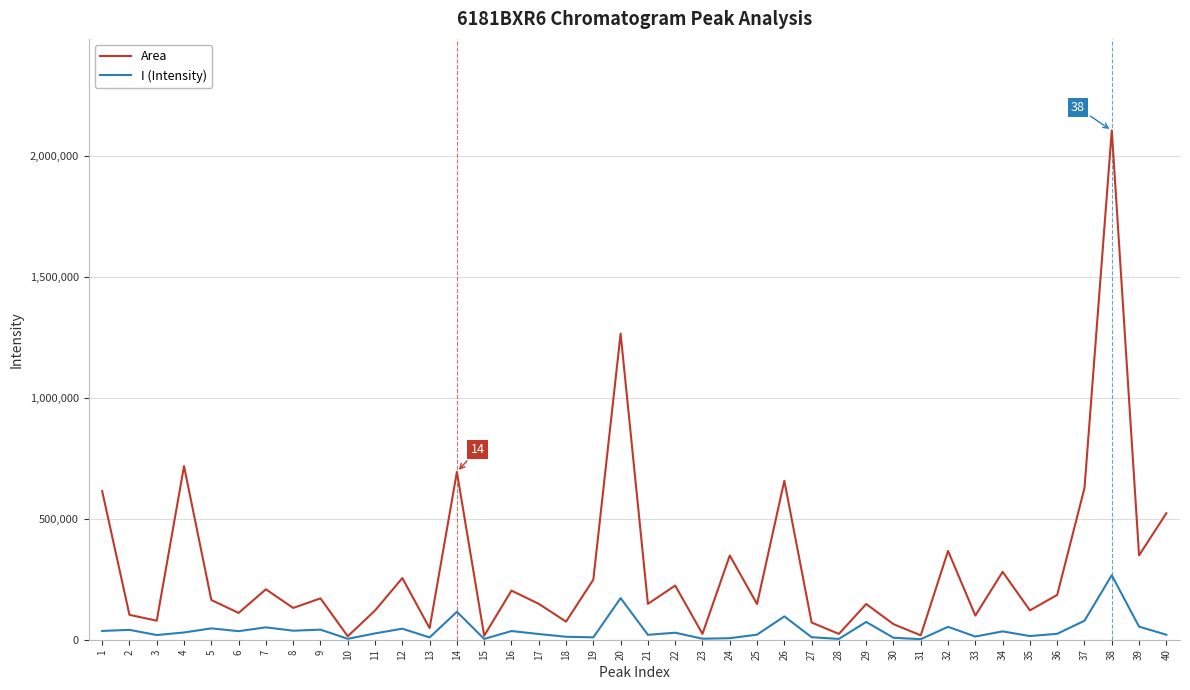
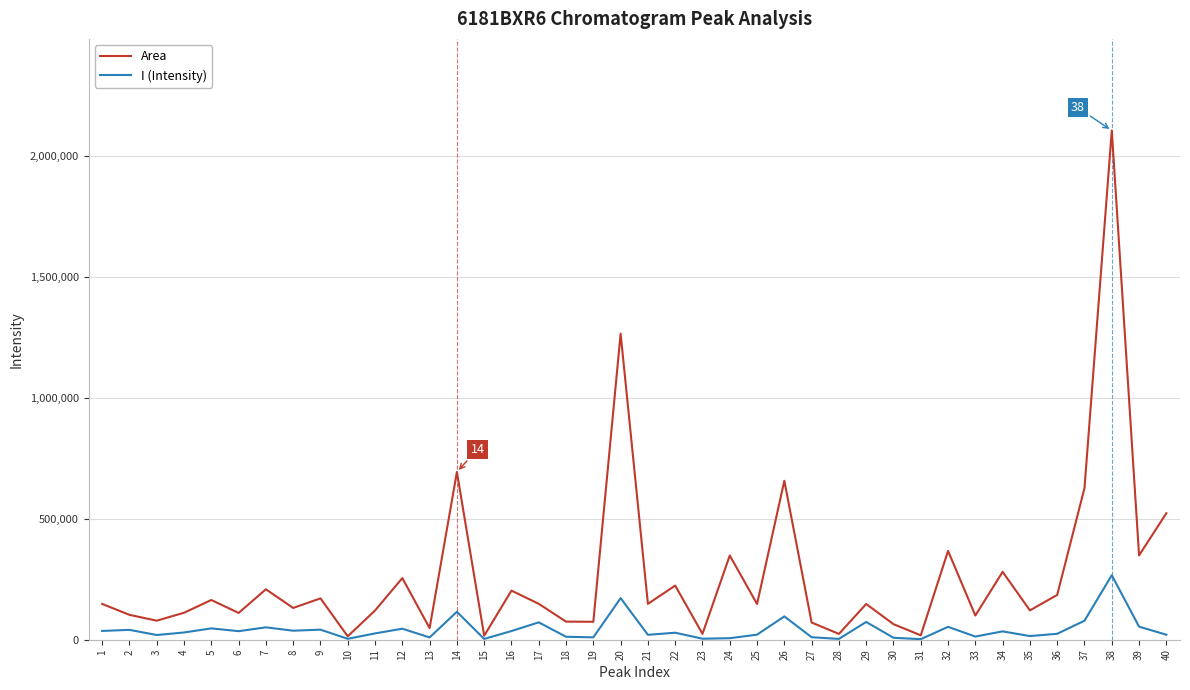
Area, 1: 610,000 -> 150,000
Area, 4: 720,000 -> 110,000
I (Intensity), 17: 20,000 -> 70,000
Area, 19: 250,000 -> 70,000
